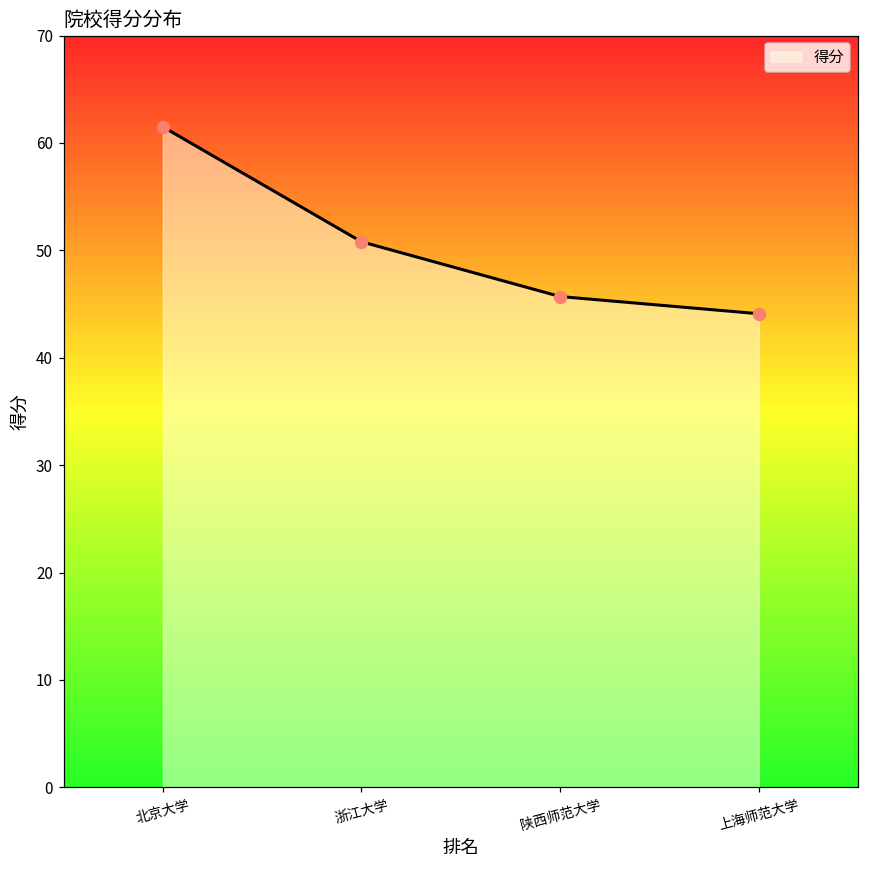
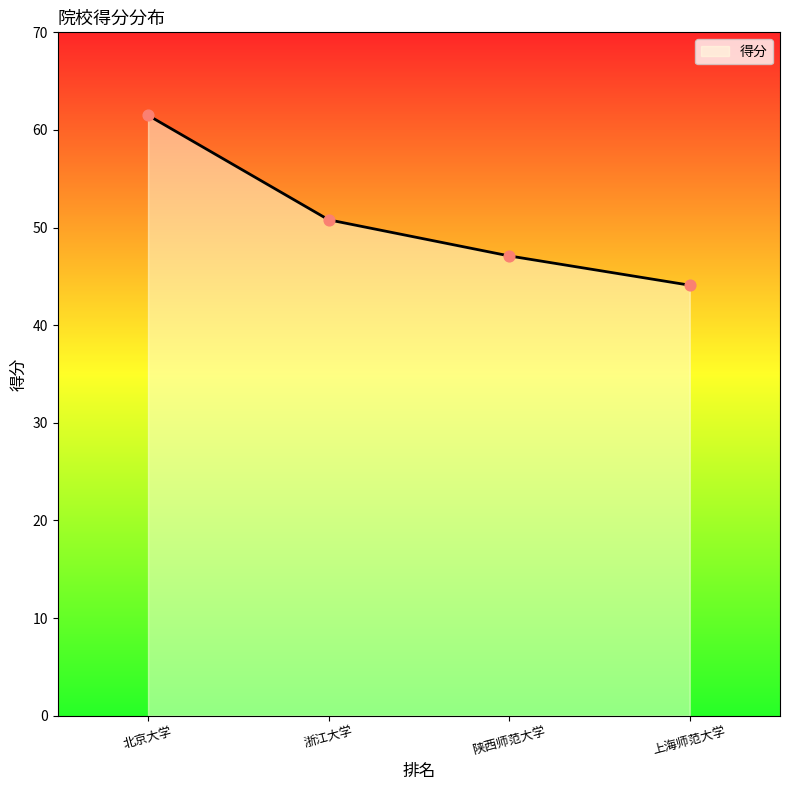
陕西师范大学: 46 -> 47
